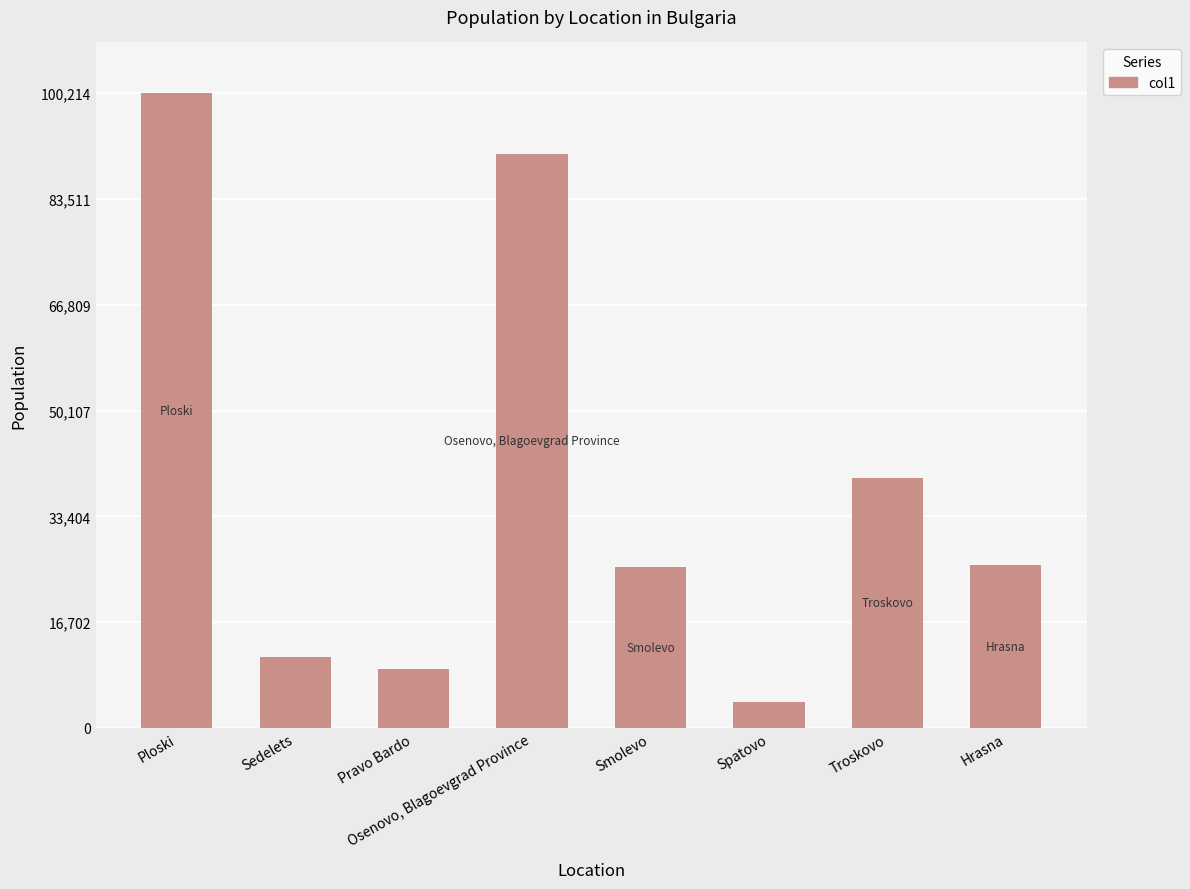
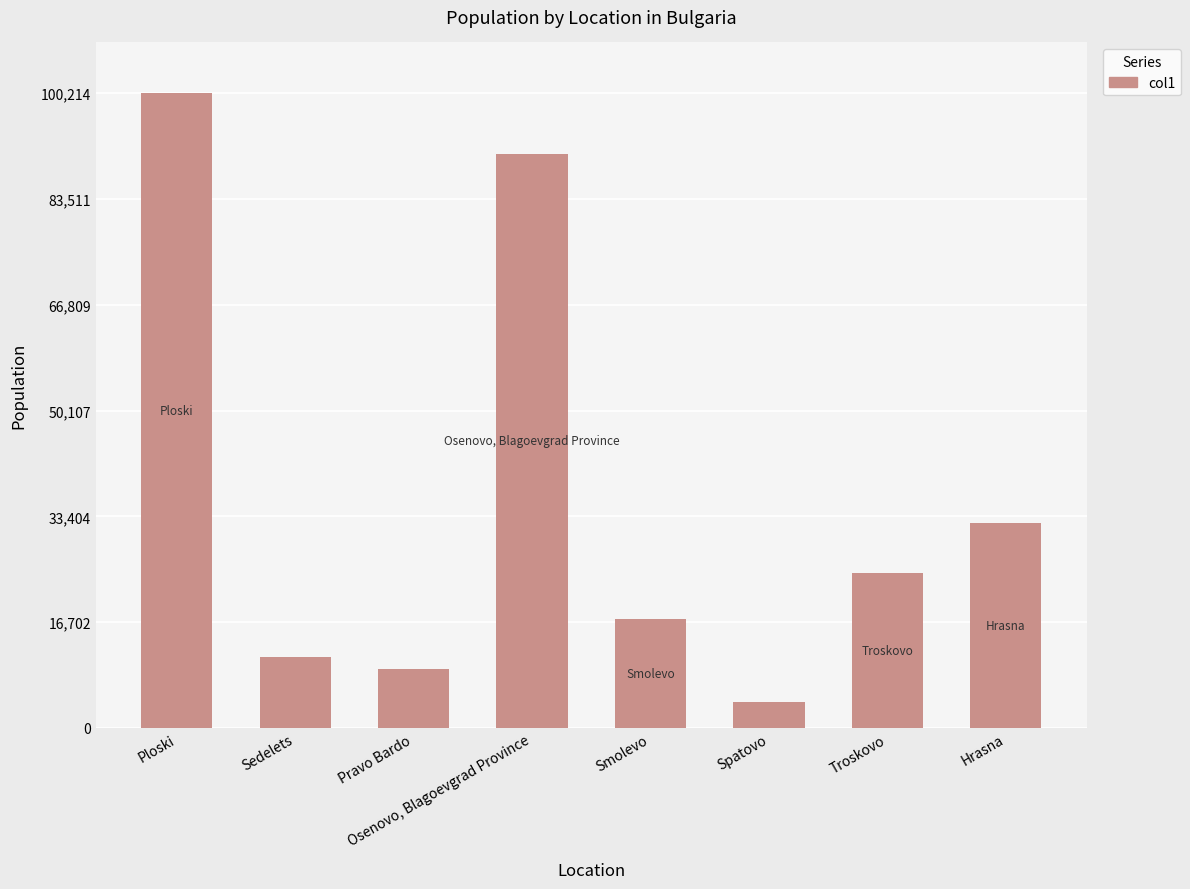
Smolevo: 25,000 -> 17,000
Troskovo: 40,000 -> 24,000
Hrasna: 26,000 -> 32,000
